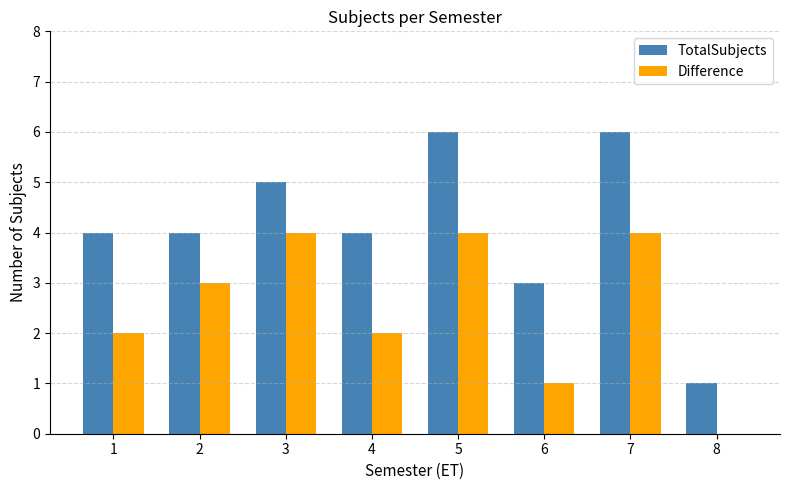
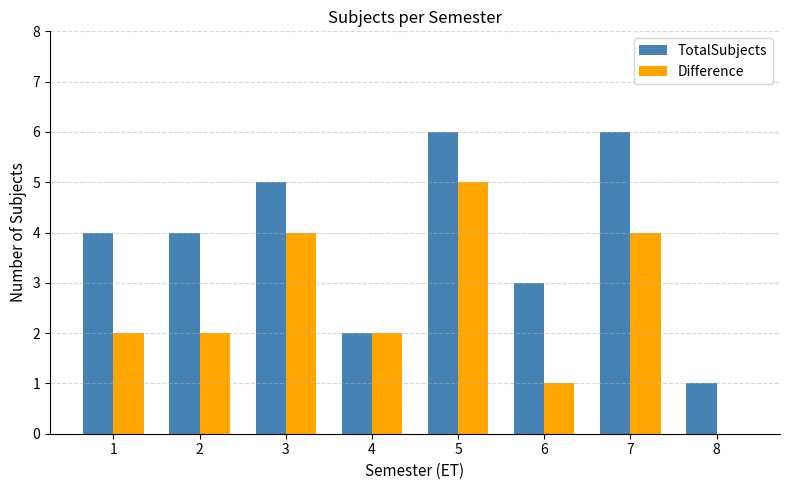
Difference, 2: 3 -> 2
TotalSubjects, 4: 4 -> 2
Difference, 5: 4 -> 5
